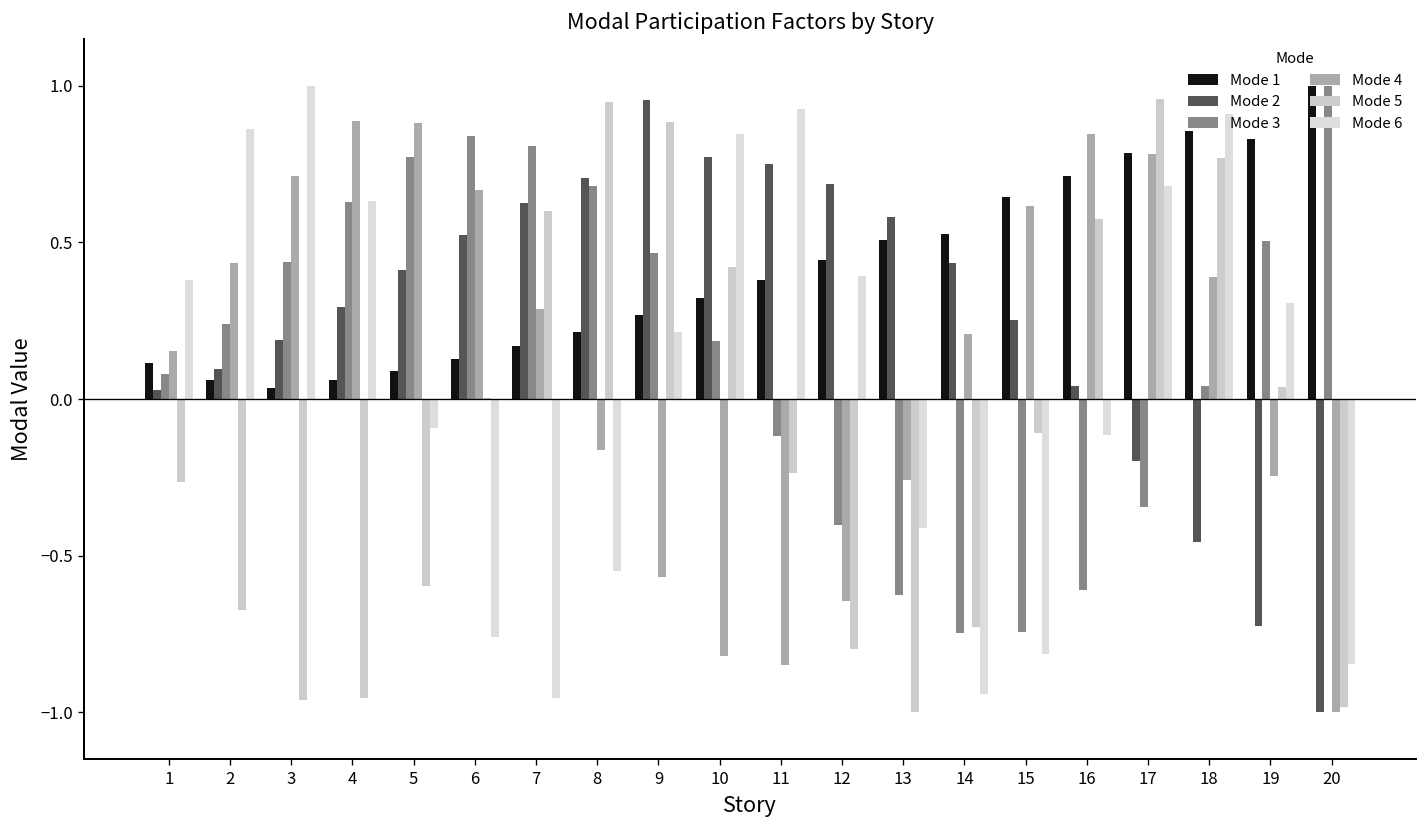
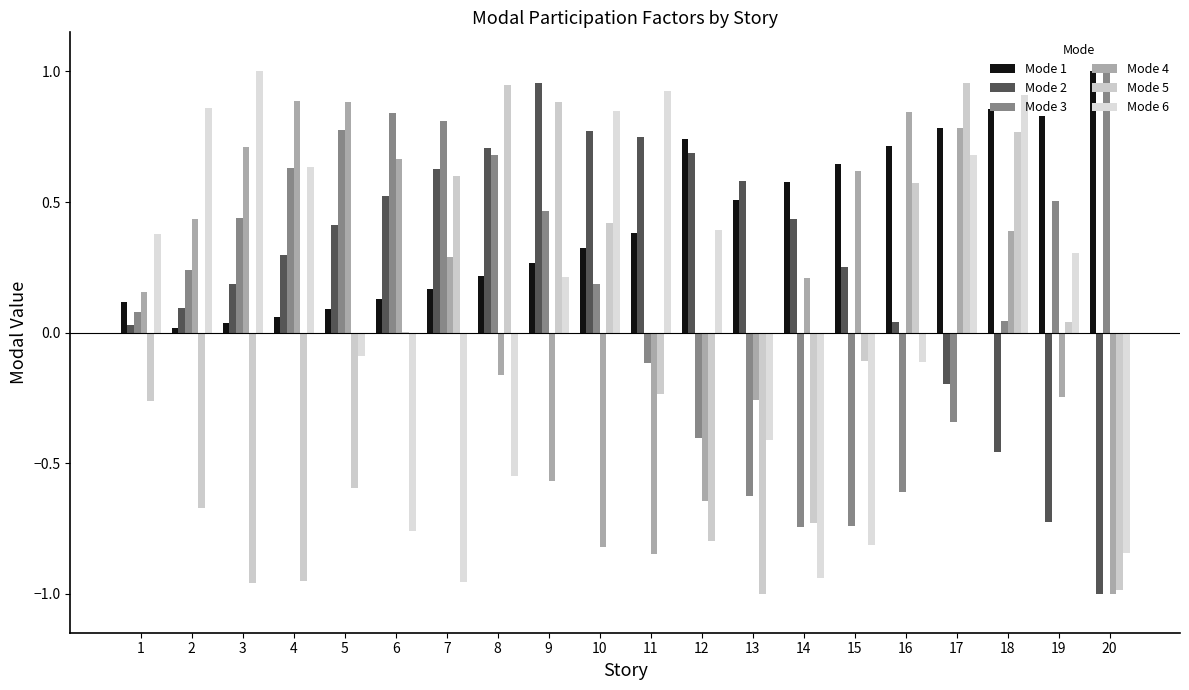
Mode 1, 2: 0.06 -> 0.02
Mode 1, 12: 0.44 -> 0.74
Mode 1, 14: 0.53 -> 0.58
